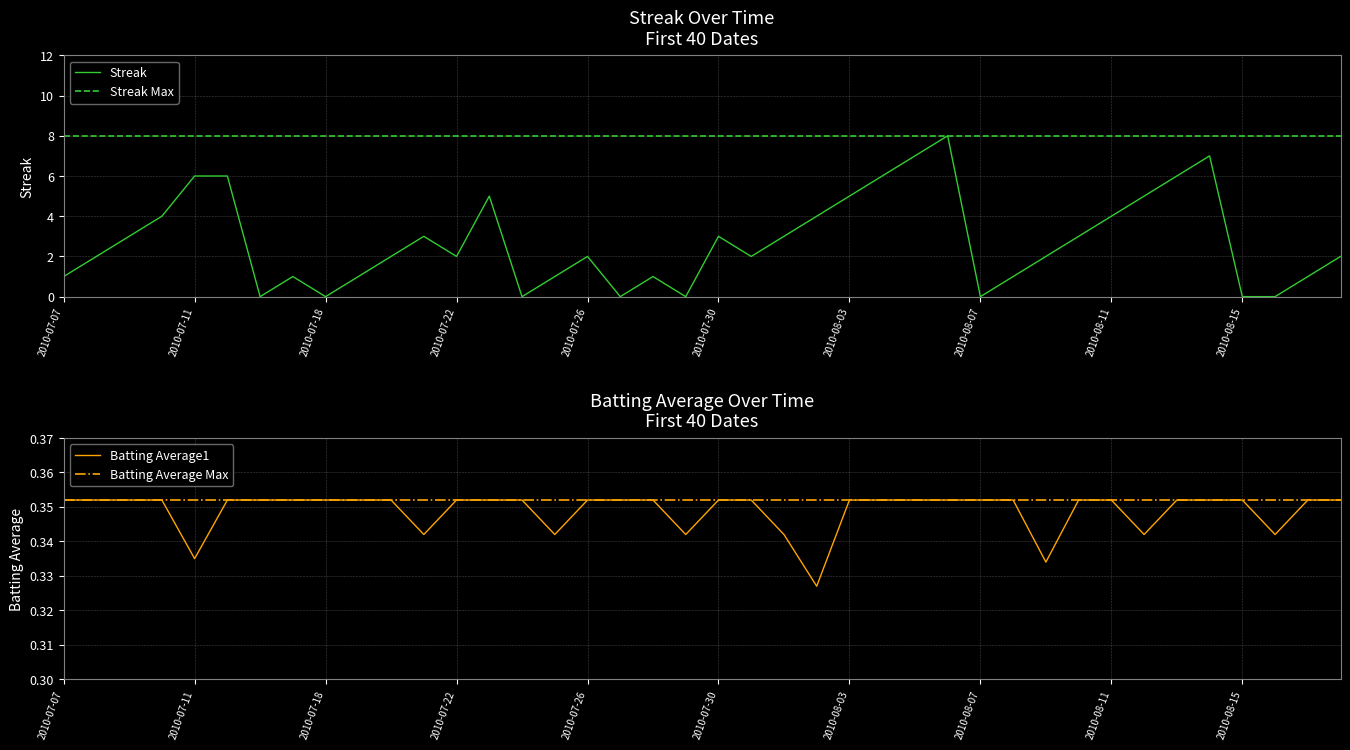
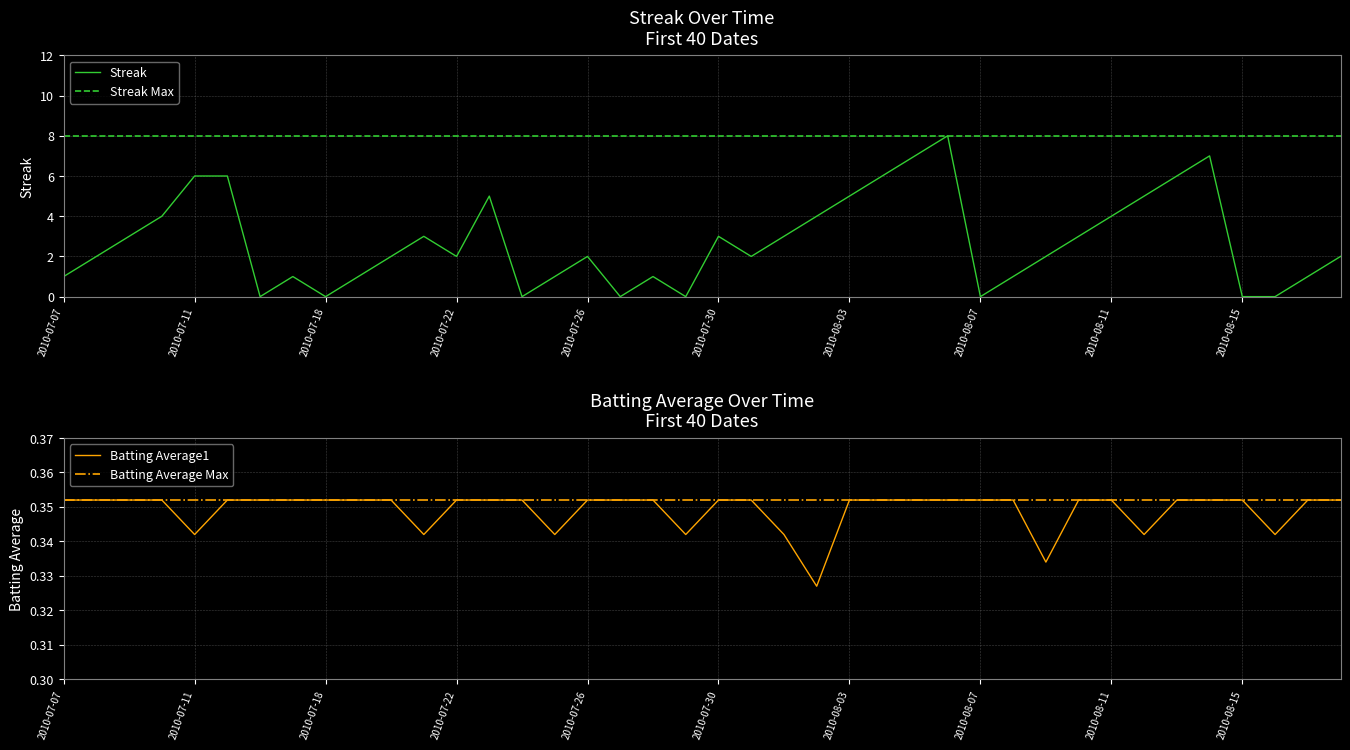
Batting Average Over Time First 40 Dates, 2010-07-11: 0.335 -> 0.342
